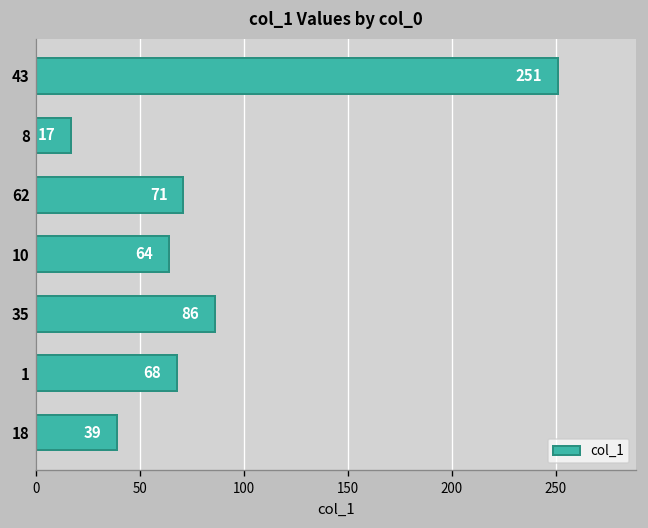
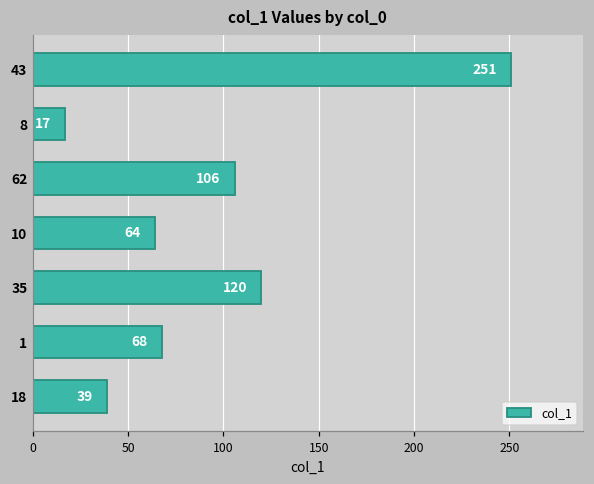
62: 71 -> 106
35: 86 -> 120
